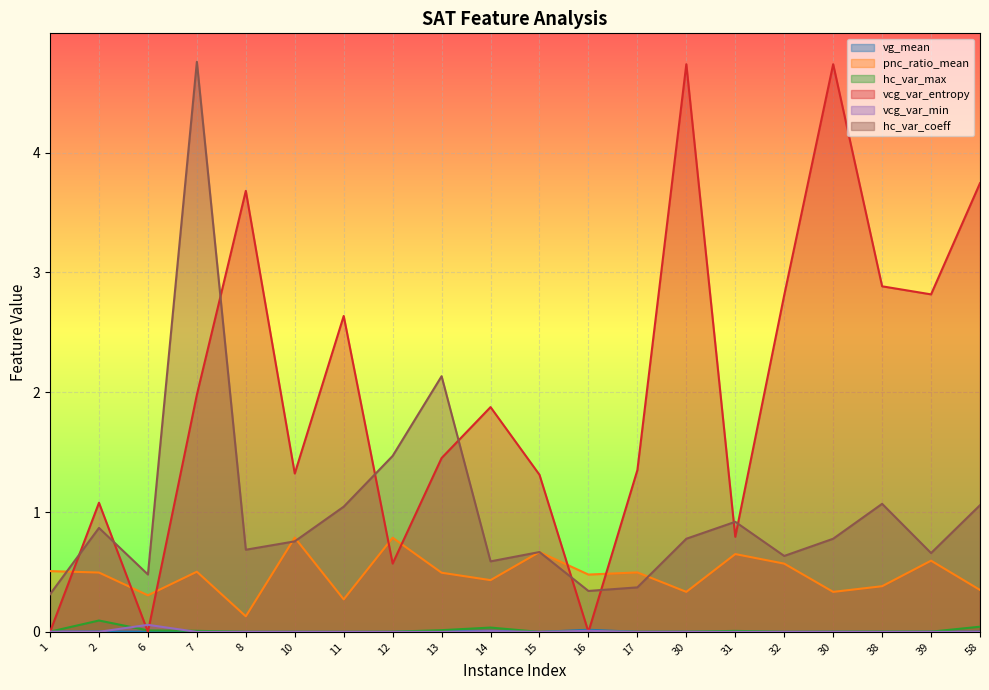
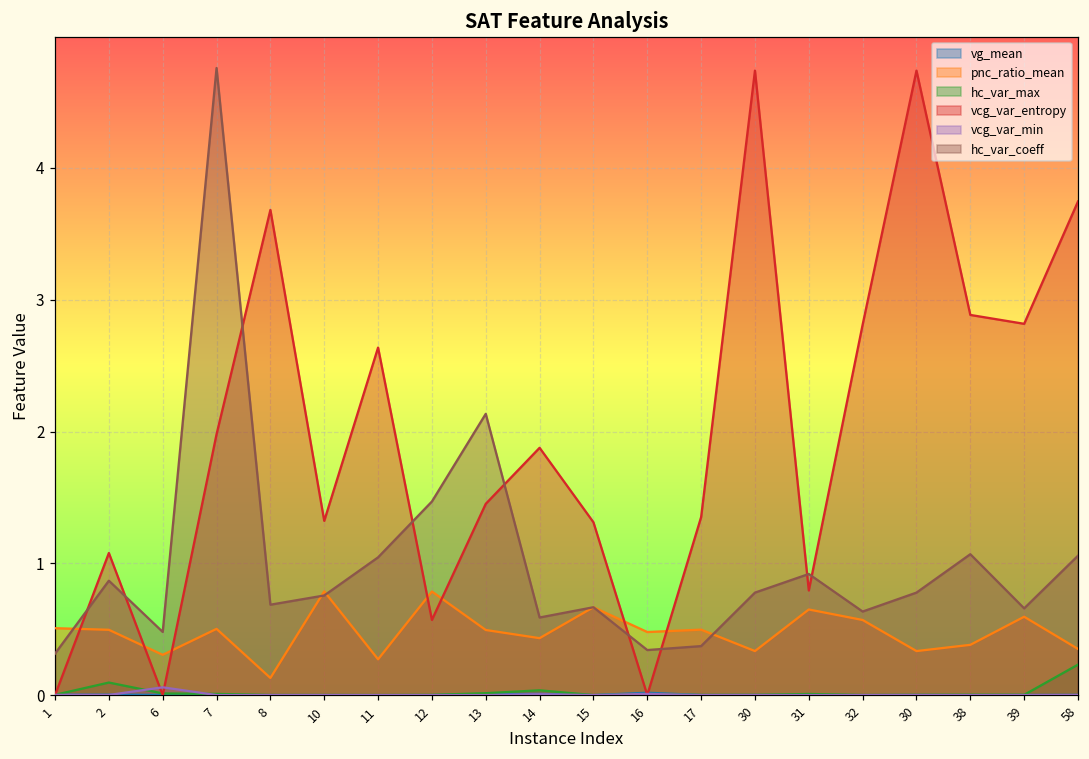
hc_var_max, 58: 0.04 -> 0.23
